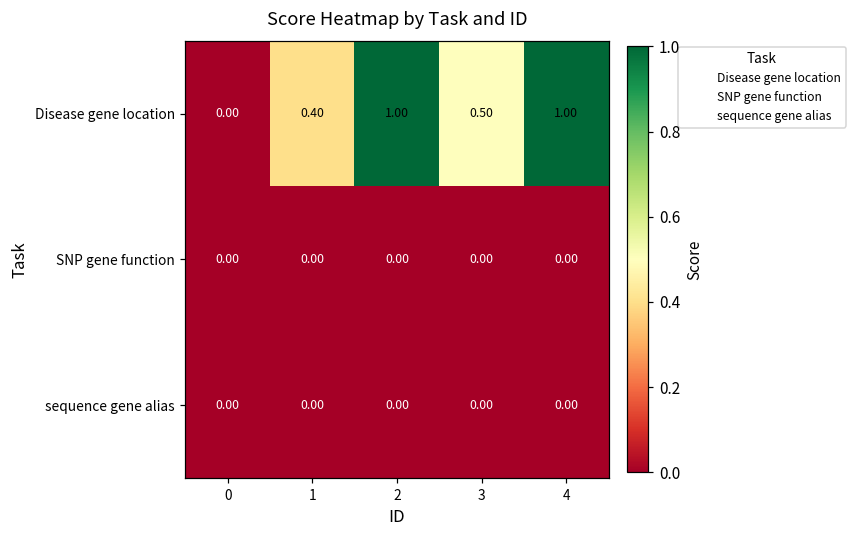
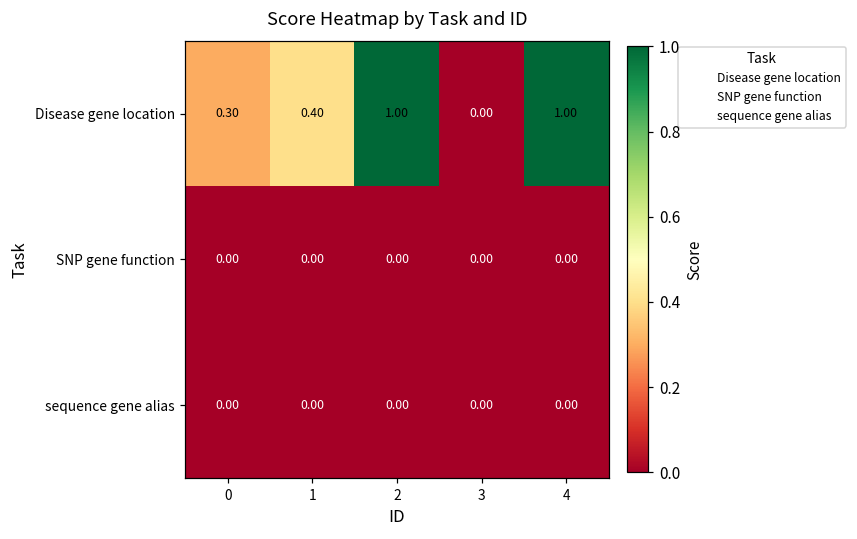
Disease gene location, 0: 0.00 -> 0.30
Disease gene location, 3: 0.50 -> 0.00
